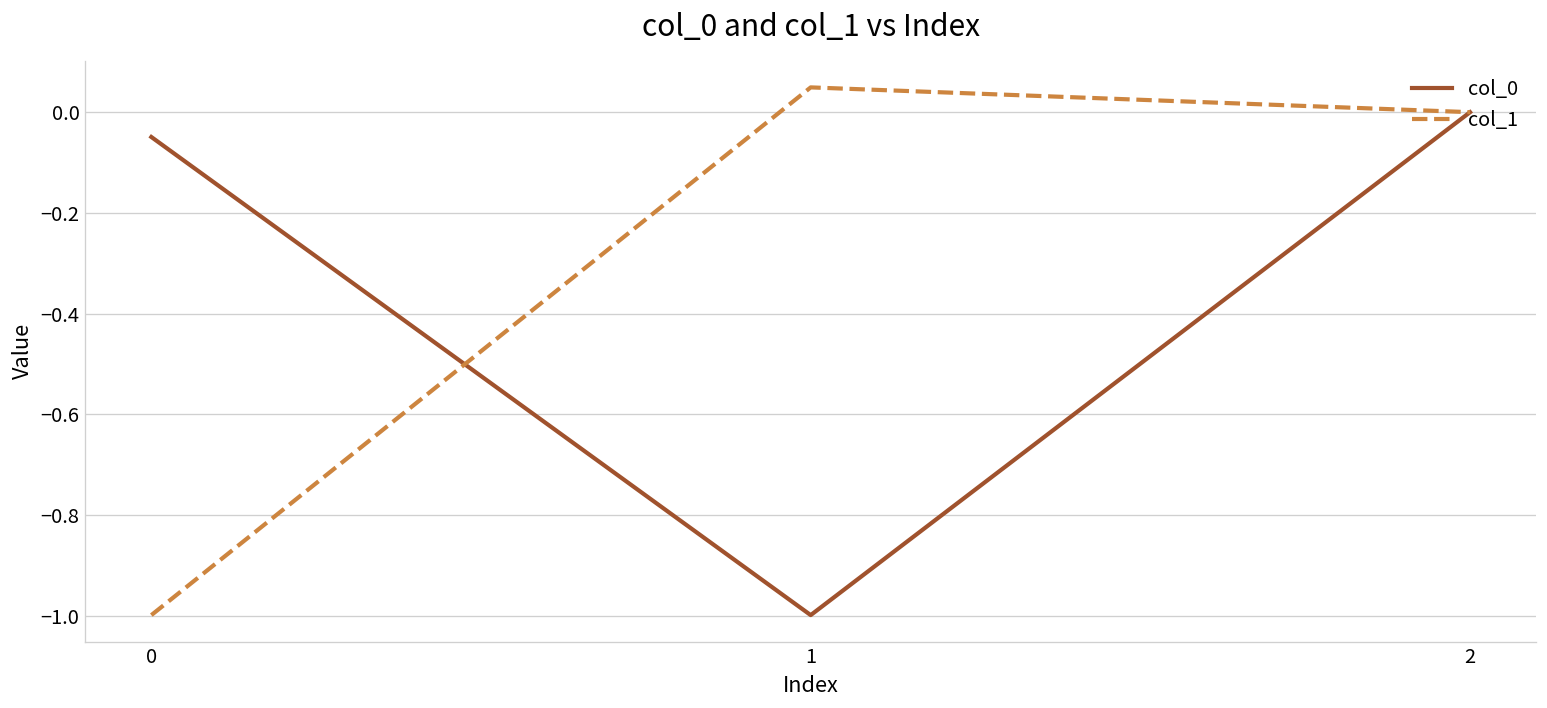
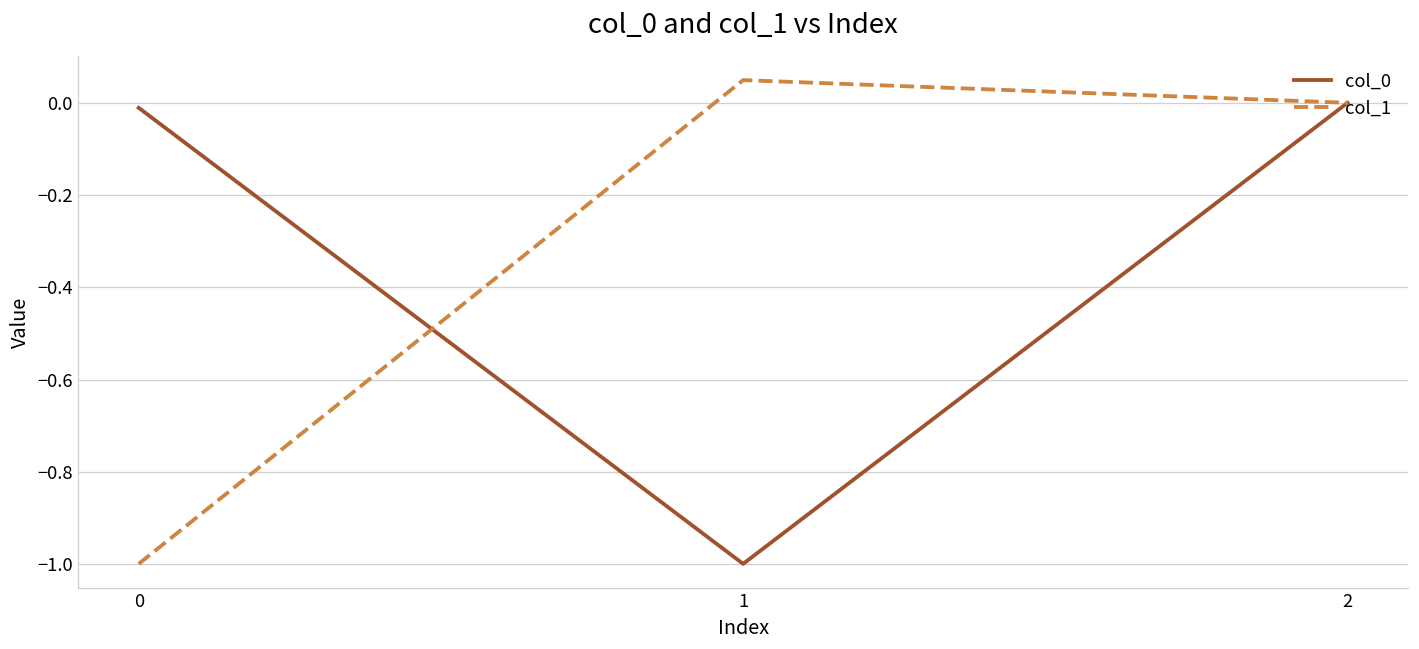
col_0, 0: -0.05 -> -0.01
